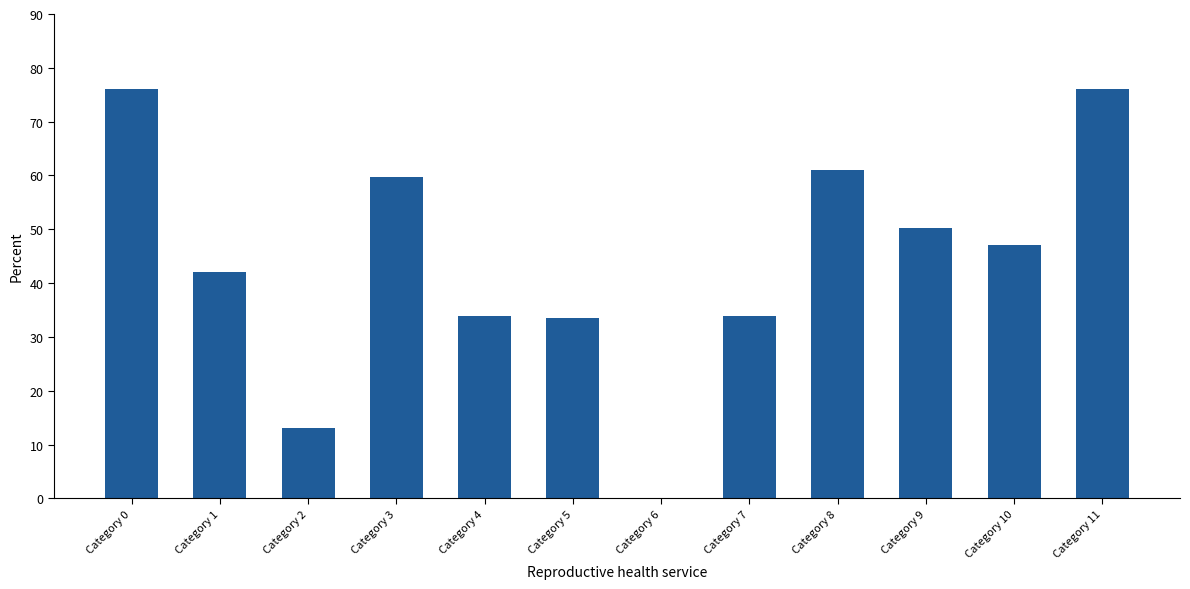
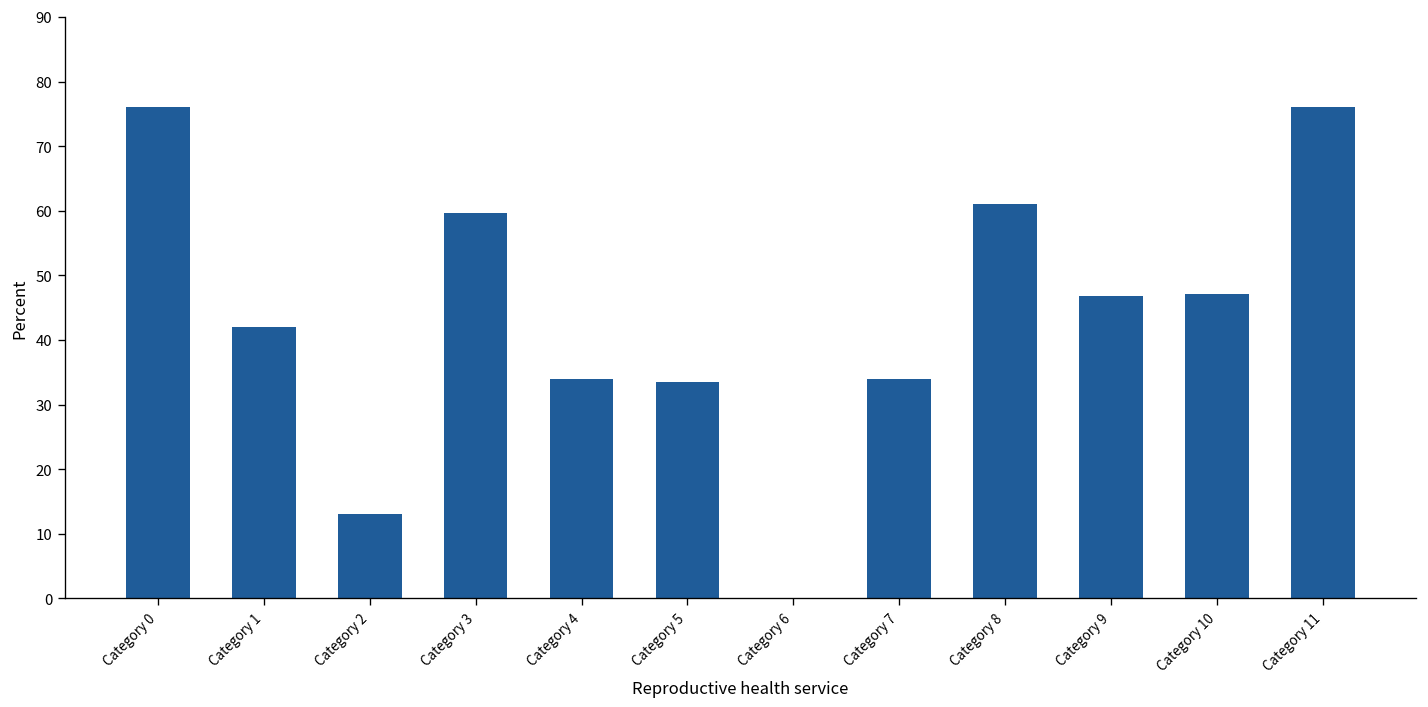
Category 9: 50 -> 47
